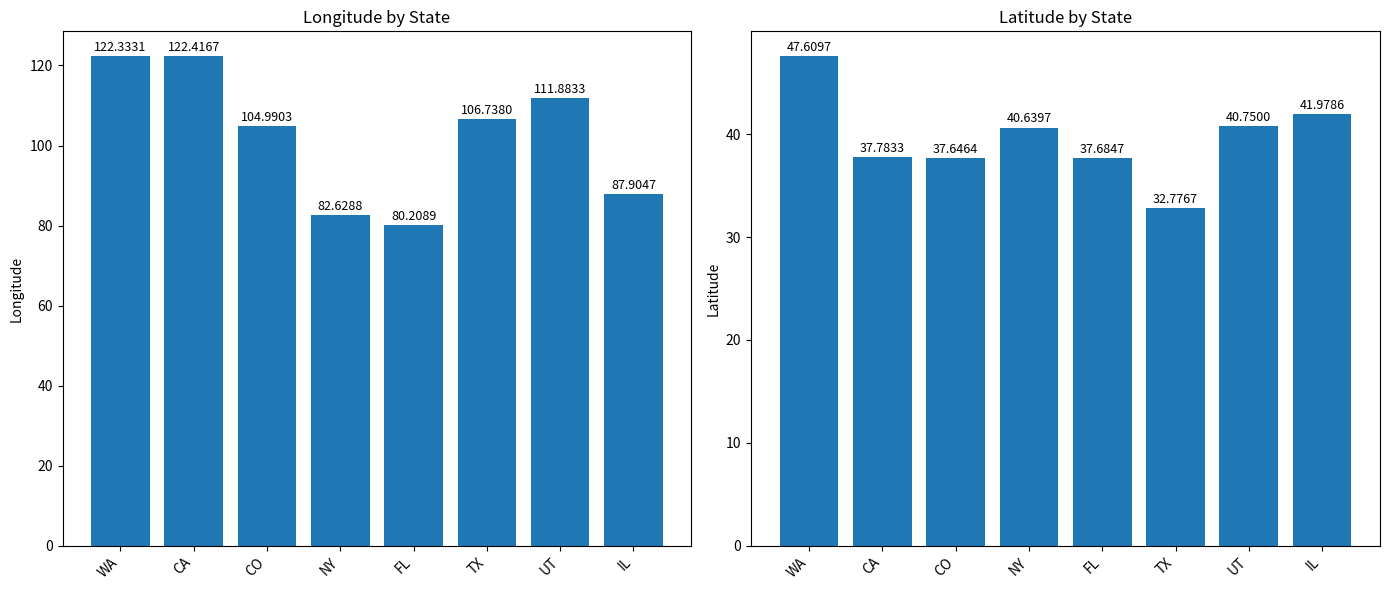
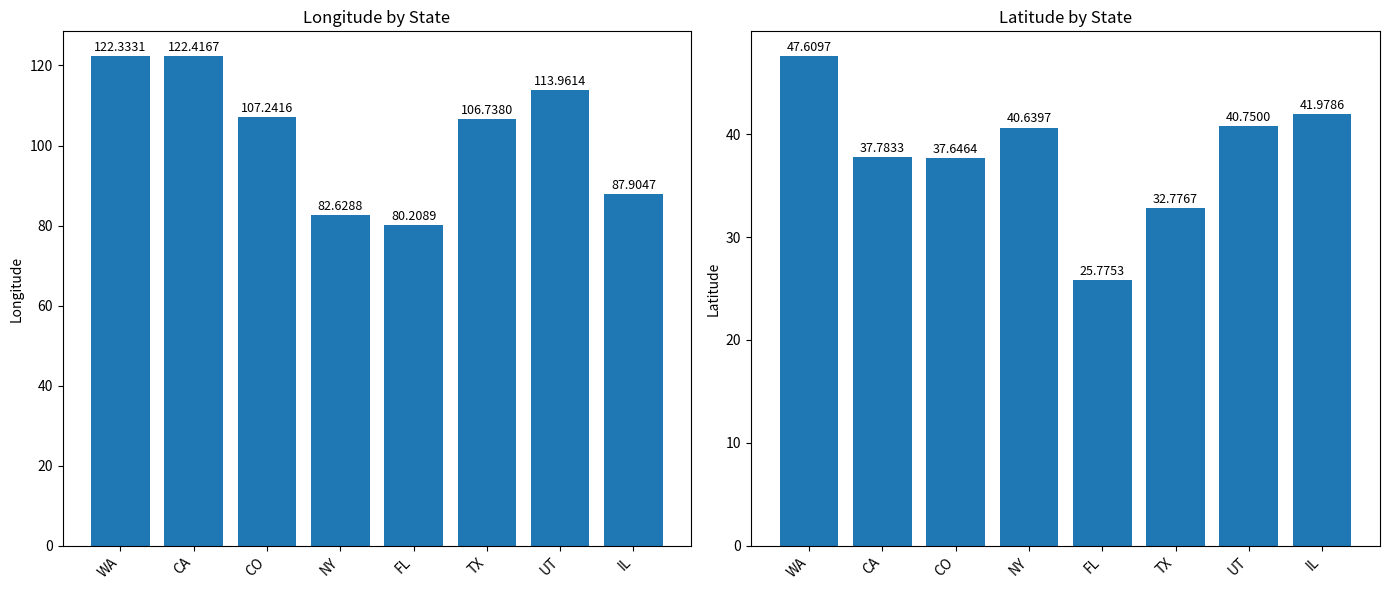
Longitude by State, CO: 104.9903 -> 107.2416
Longitude by State, UT: 111.8833 -> 113.9614
Latitude by State, FL: 37.6847 -> 25.7753
